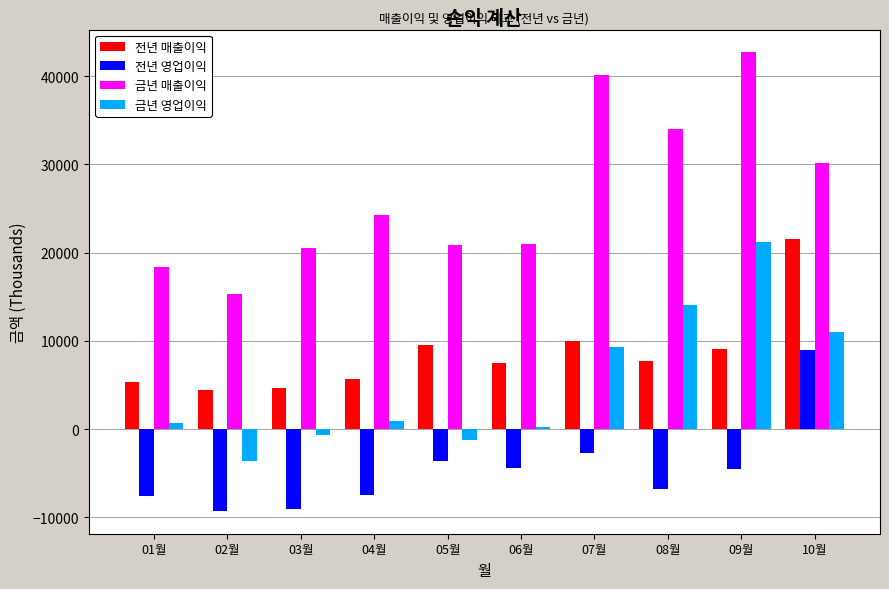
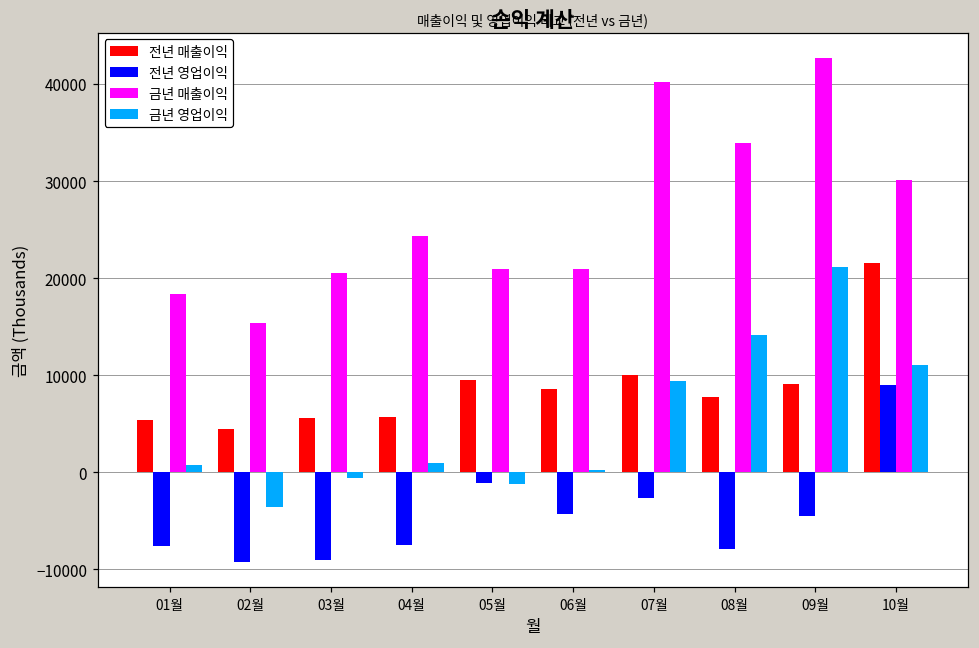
전년 매출이익, 03월: 5000 -> 6000
전년 영업이익, 05월: -4000 -> -1000
전년 매출이익, 06월: 7000 -> 9000
전년 영업이익, 08월: -7000 -> -8000
